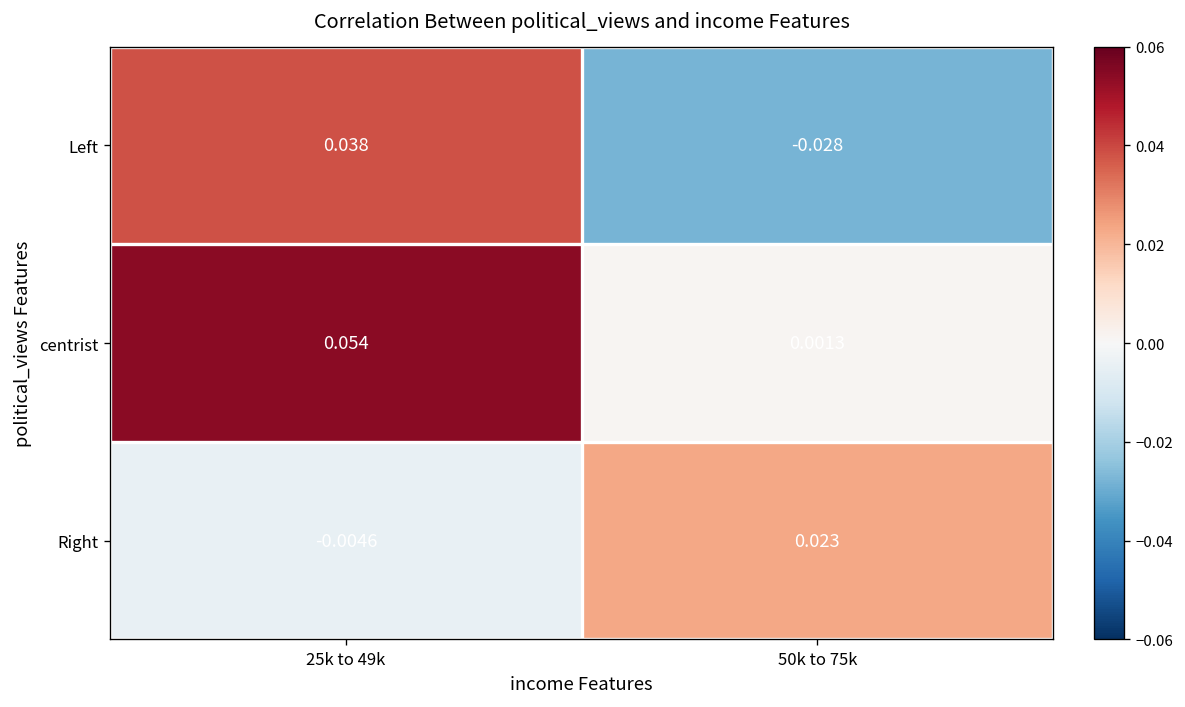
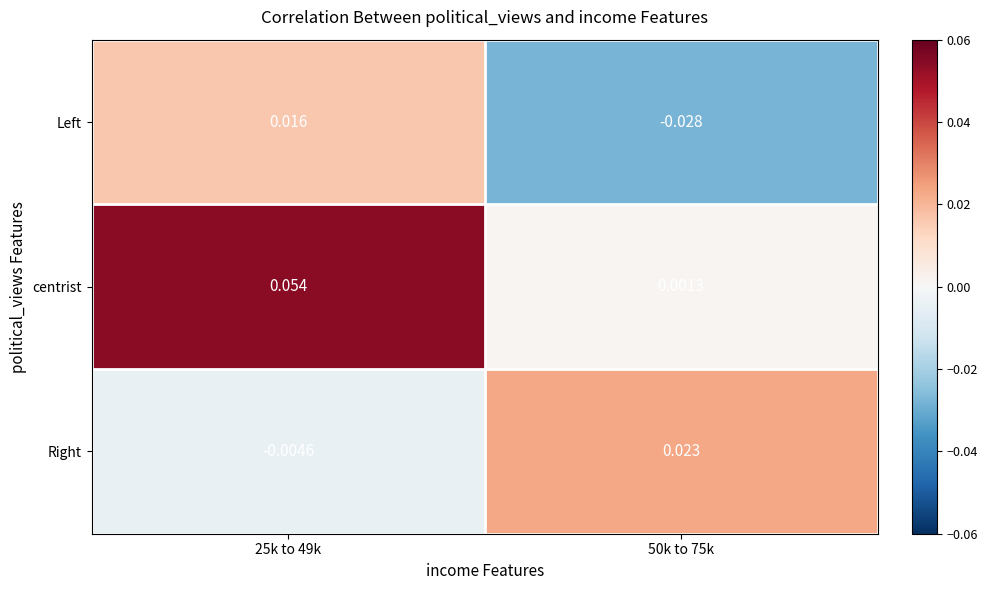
Left, 25k to 49k: 0.038 -> 0.016
